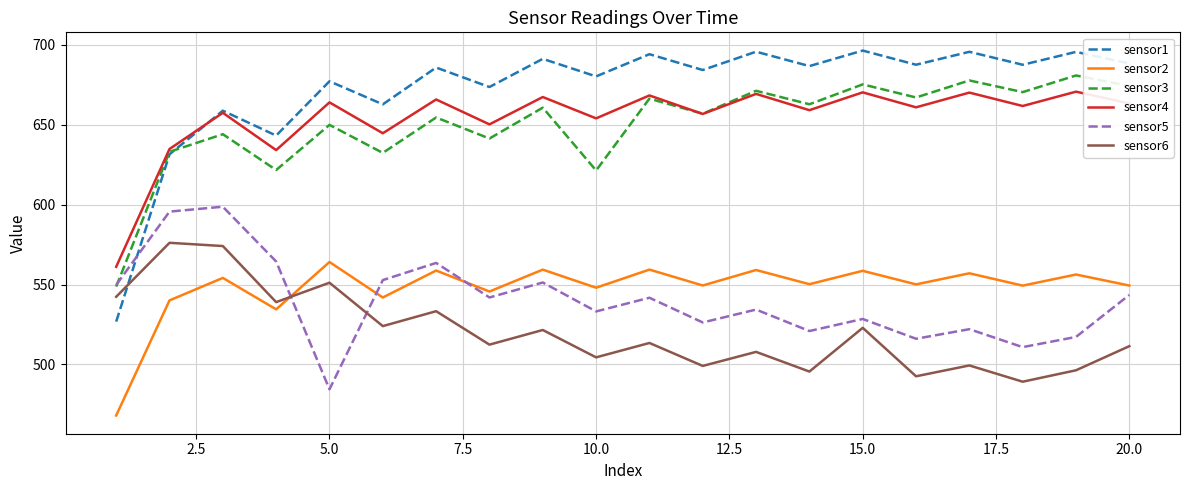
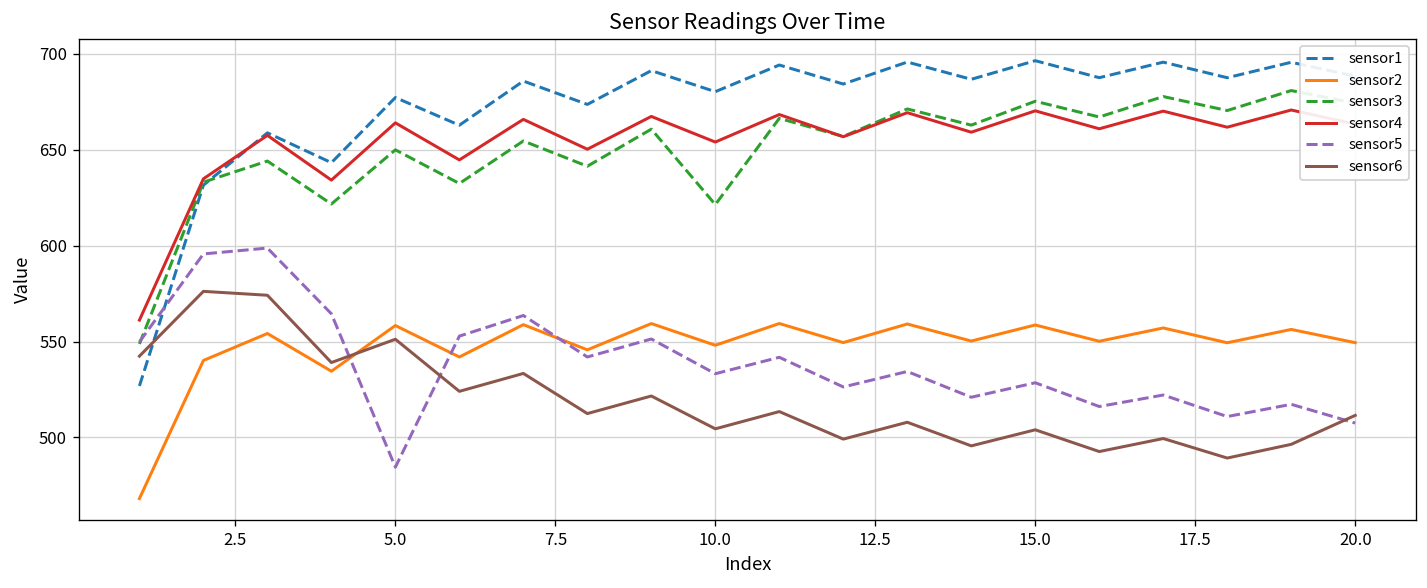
sensor2, 5.0: 564 -> 558
sensor6, 15.0: 523 -> 504
sensor5, 20.0: 544 -> 507
